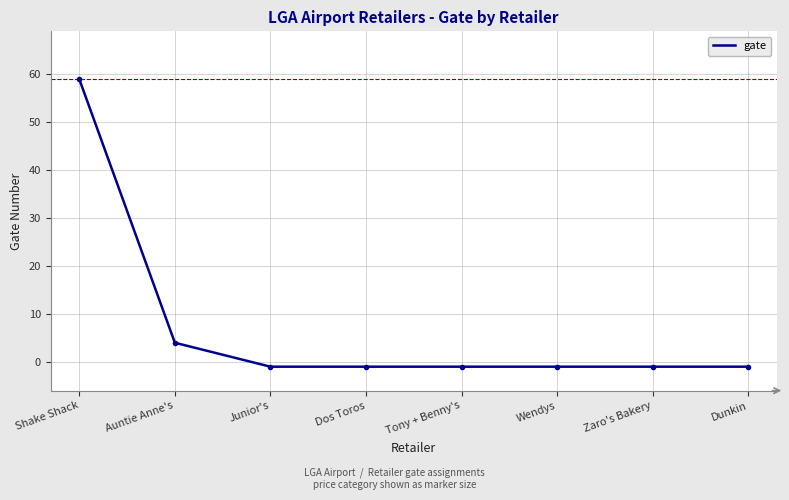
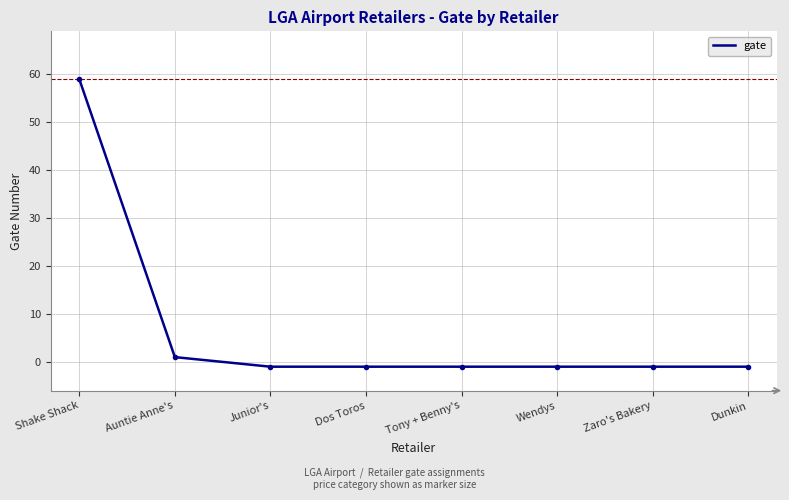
Auntie Anne's: 4 -> 1
